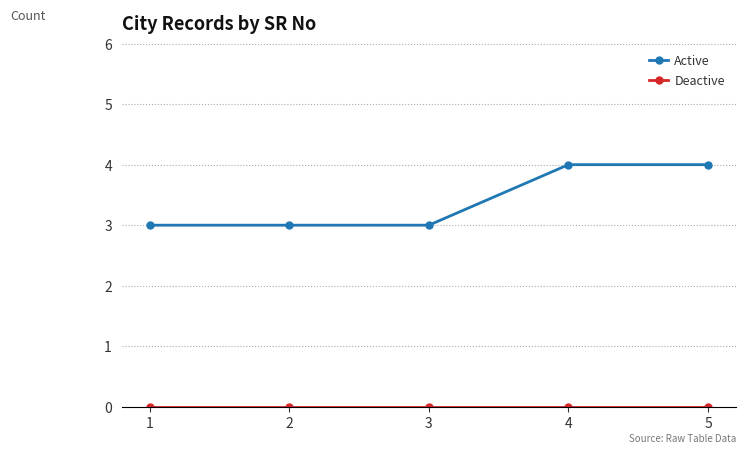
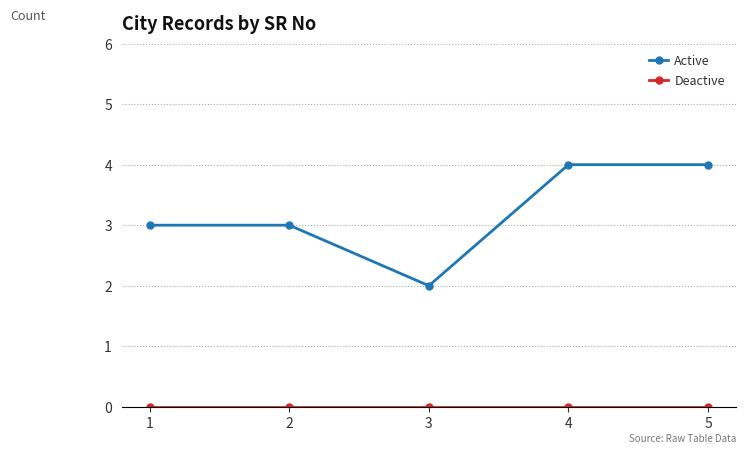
Active, 3: 3 -> 2
